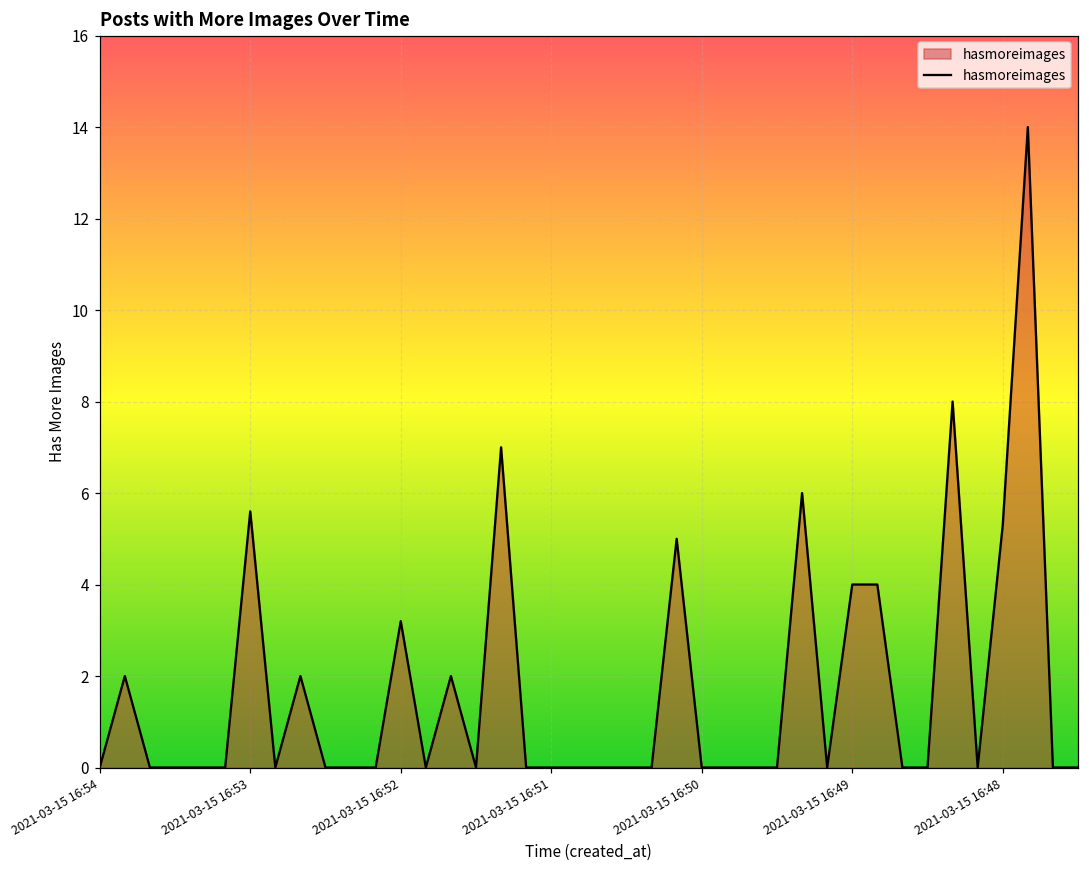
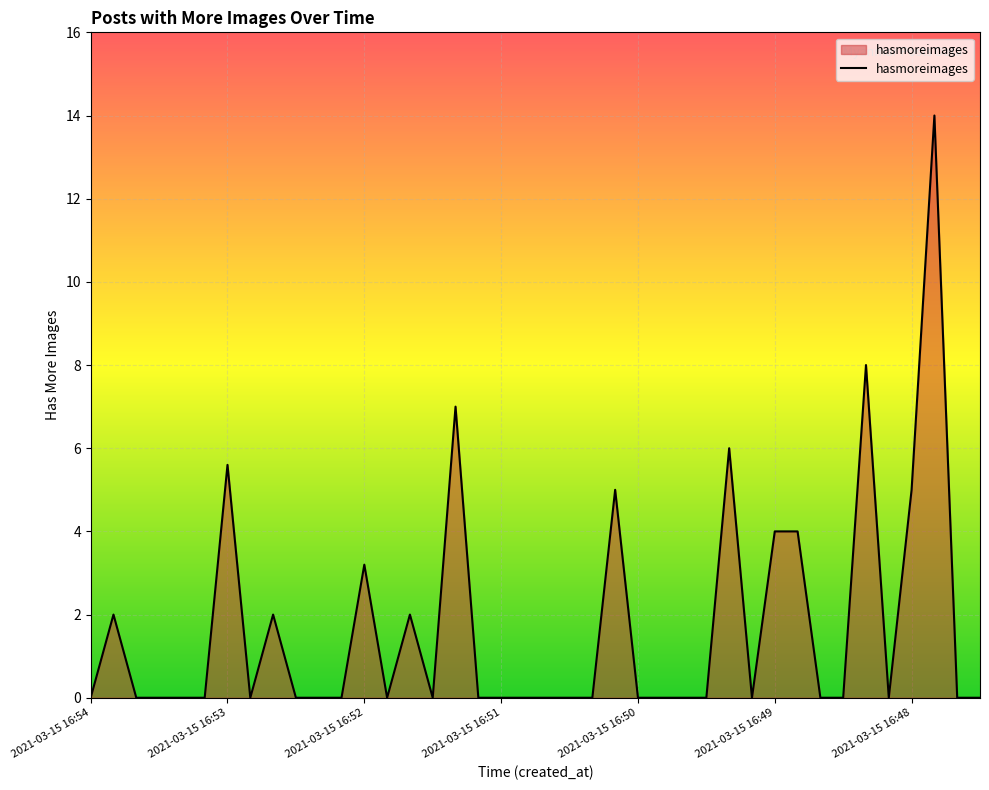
2021-03-15 16:48: 5.3 -> 5.0
